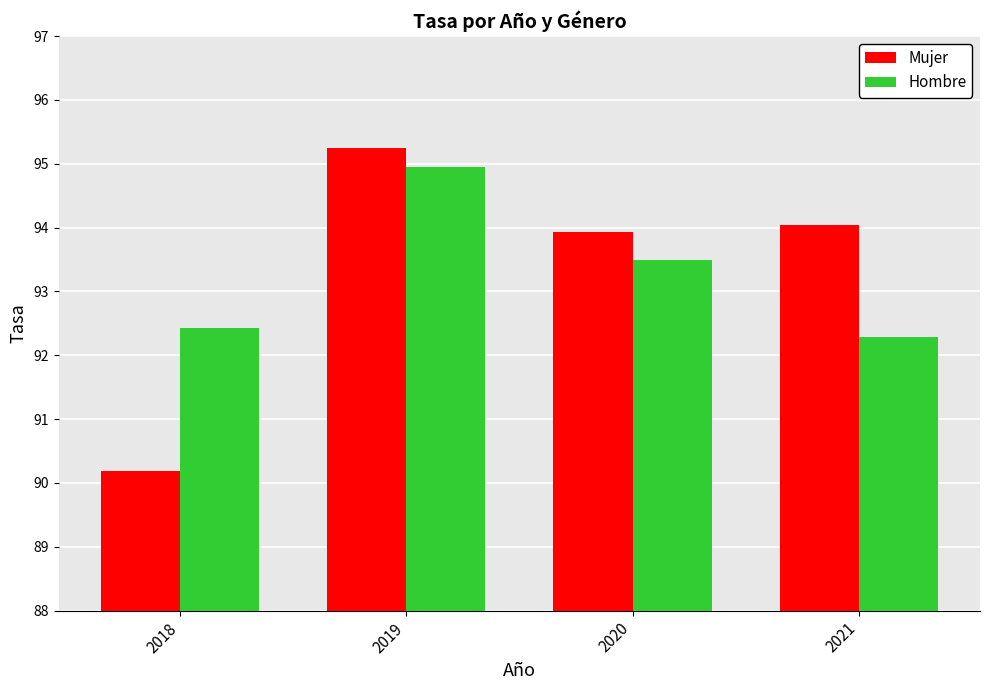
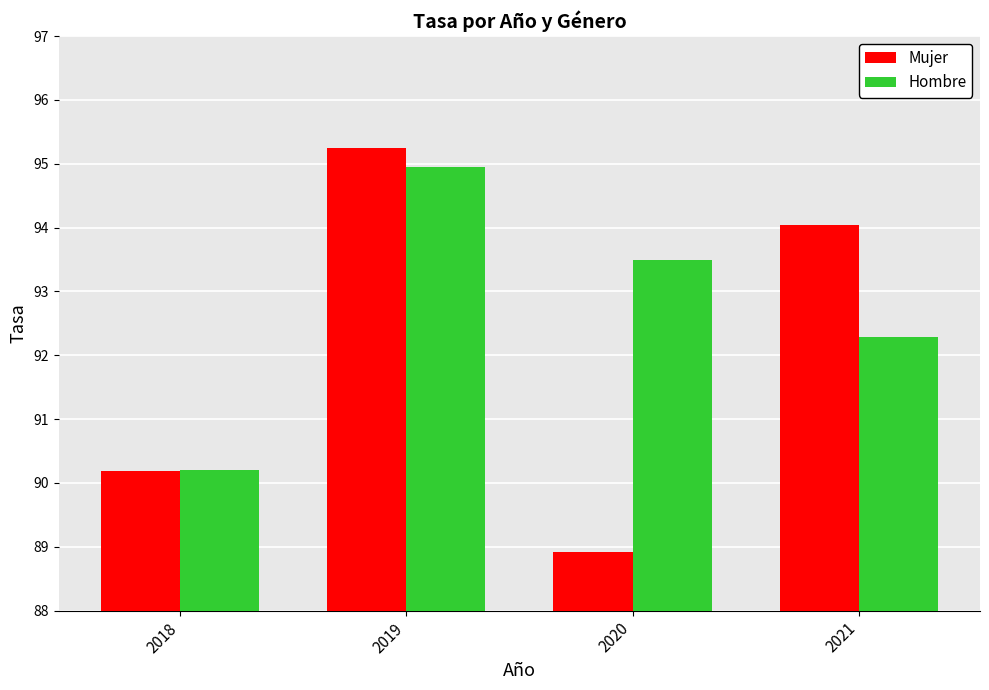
Hombre, 2018: 92.4 -> 90.2
Mujer, 2020: 93.9 -> 88.9
